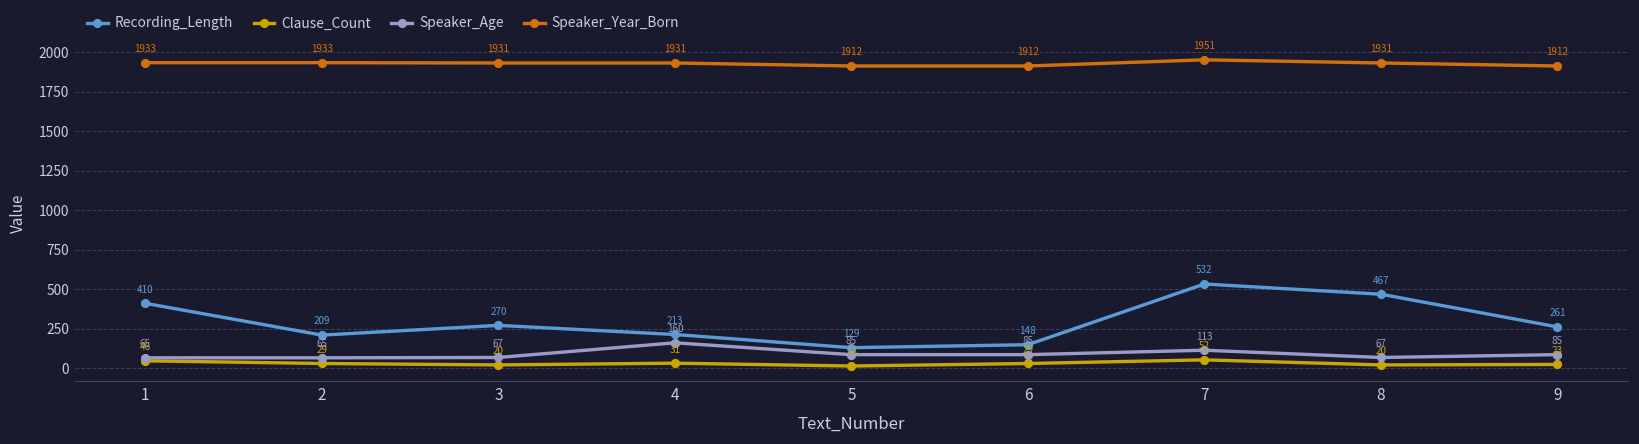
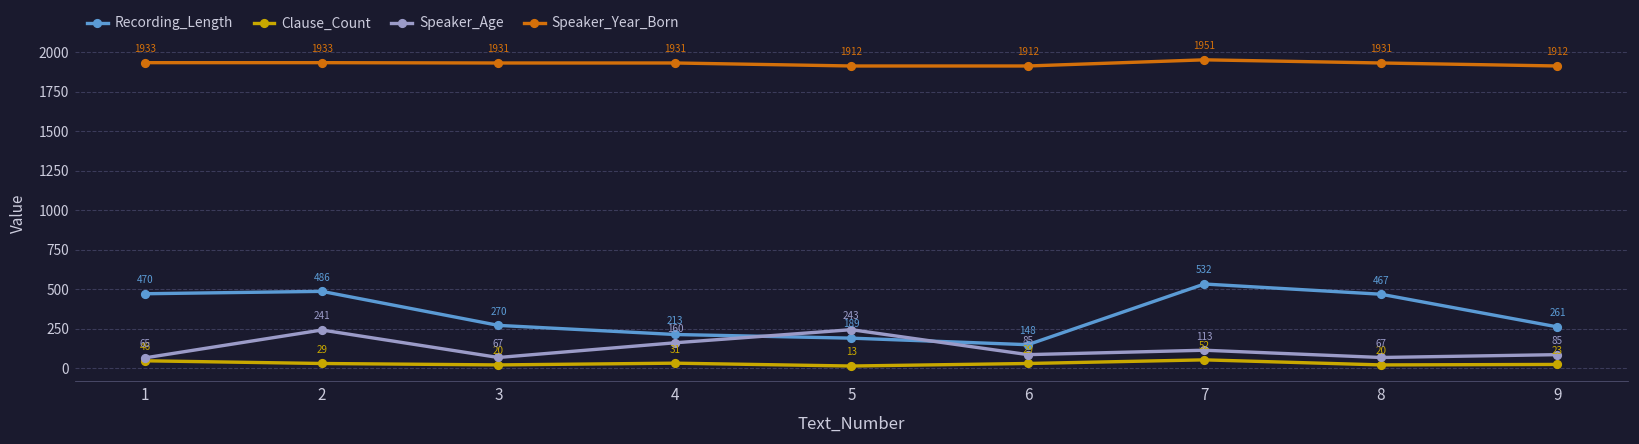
Recording_Length, 1: 410 -> 470
Recording_Length, 2: 209 -> 486
Speaker_Age, 2: 65 -> 241
Recording_Length, 5: 129 -> 189
Speaker_Age, 5: 85 -> 243
